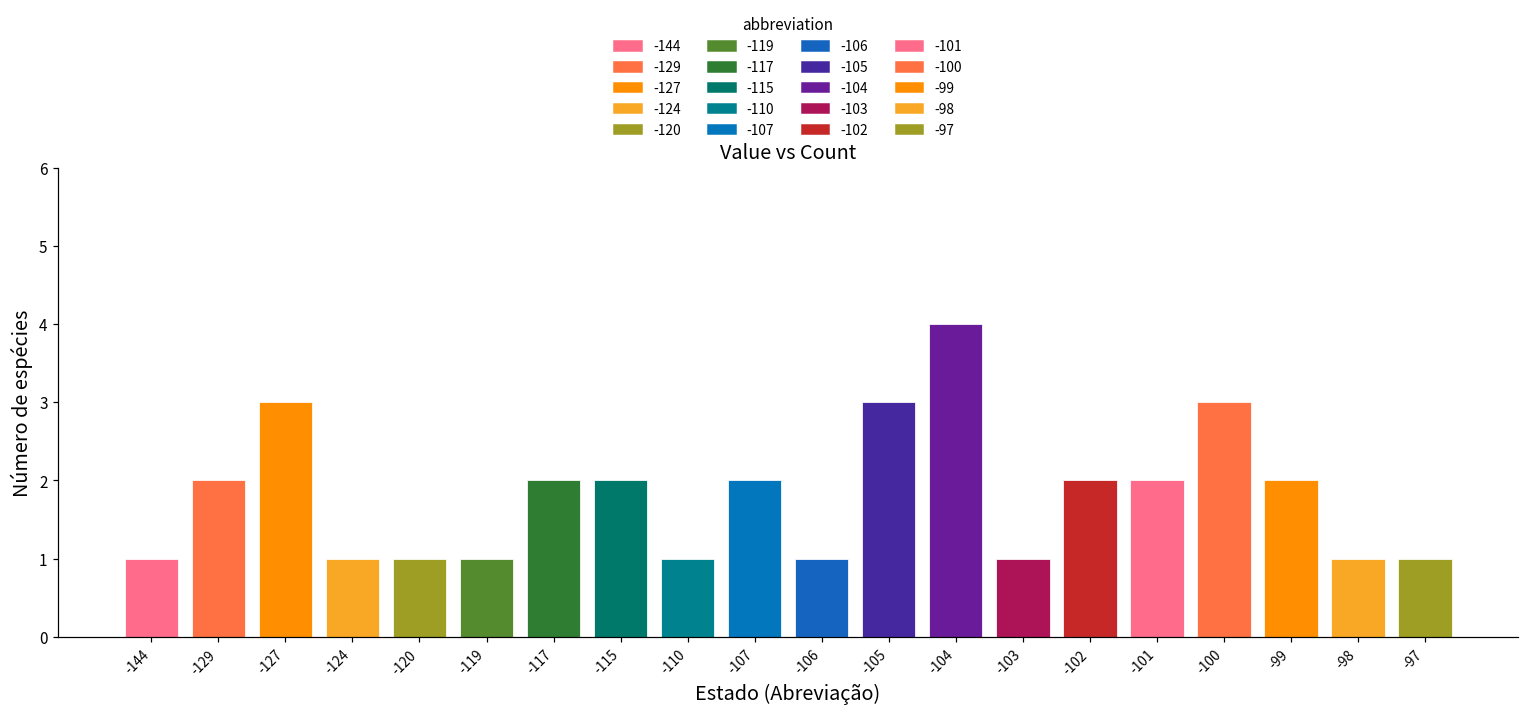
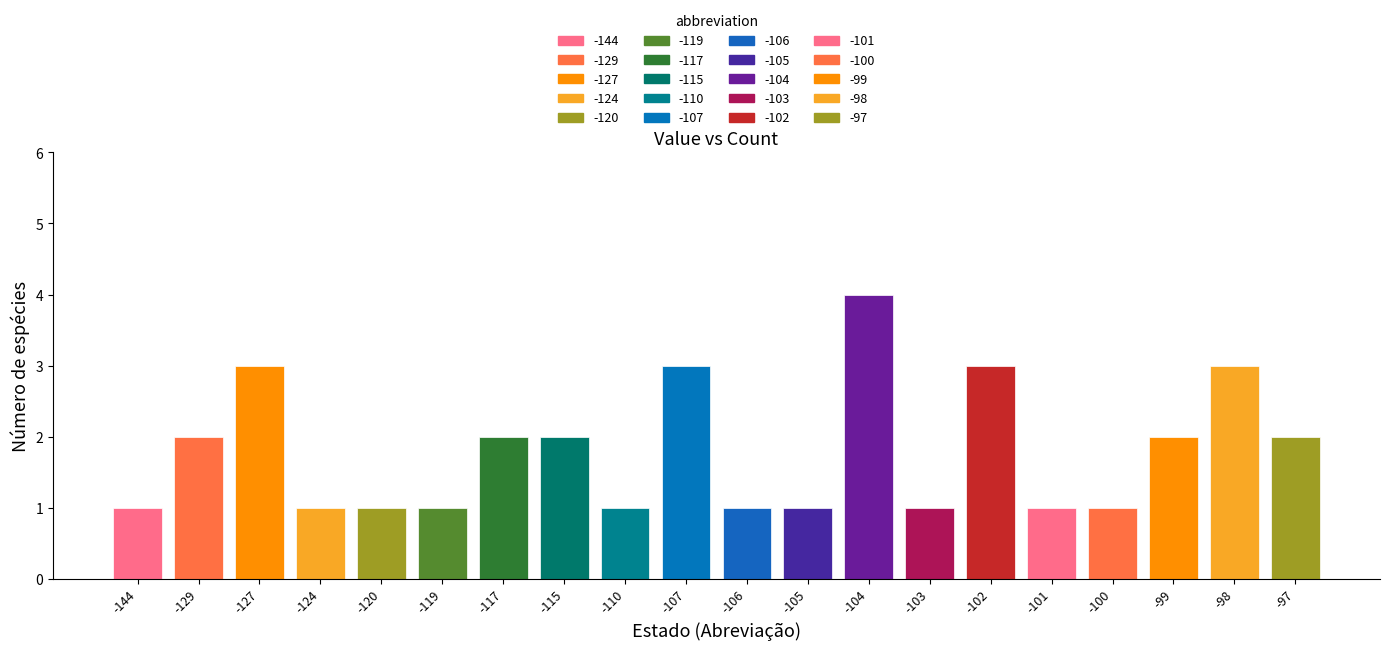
-107: 2 -> 3
-105: 3 -> 1
-102: 2 -> 3
-101: 2 -> 1
-100: 3 -> 1
-98: 1 -> 3
-97: 1 -> 2
